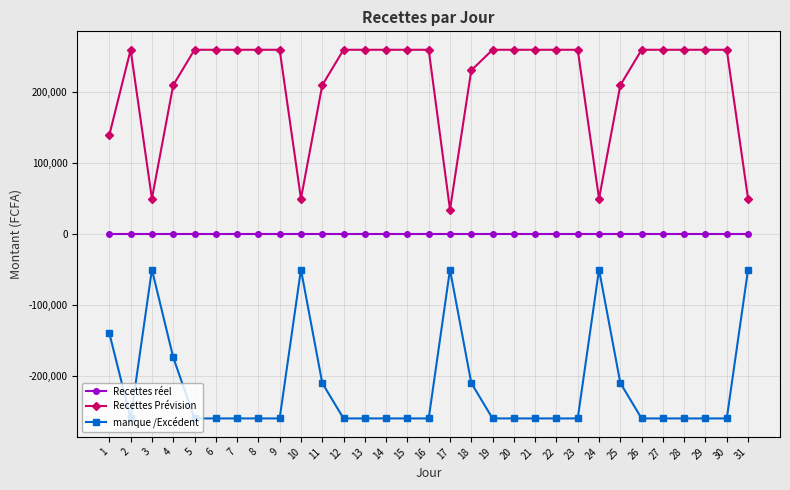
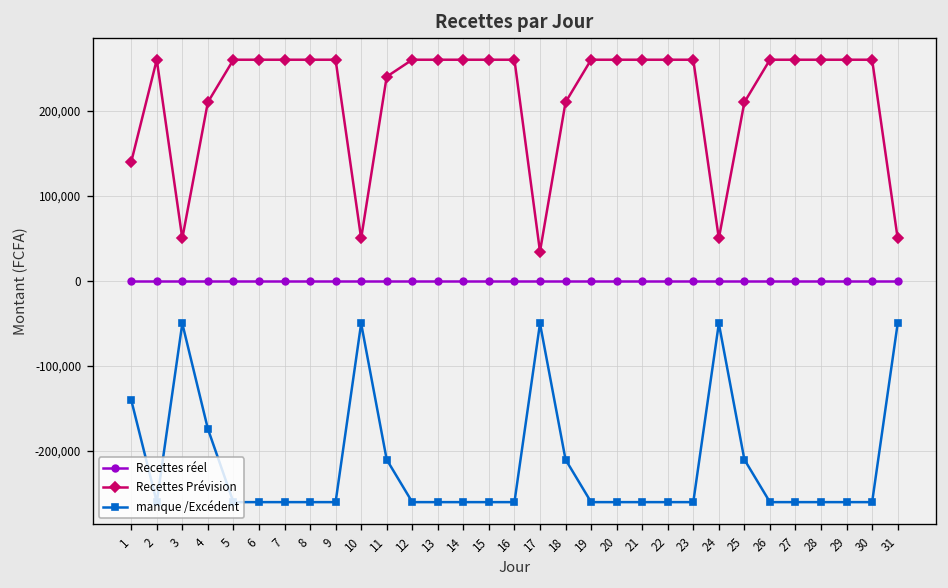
Recettes Prévision, 11: 210,000 -> 240,000
Recettes Prévision, 18: 230,000 -> 210,000
